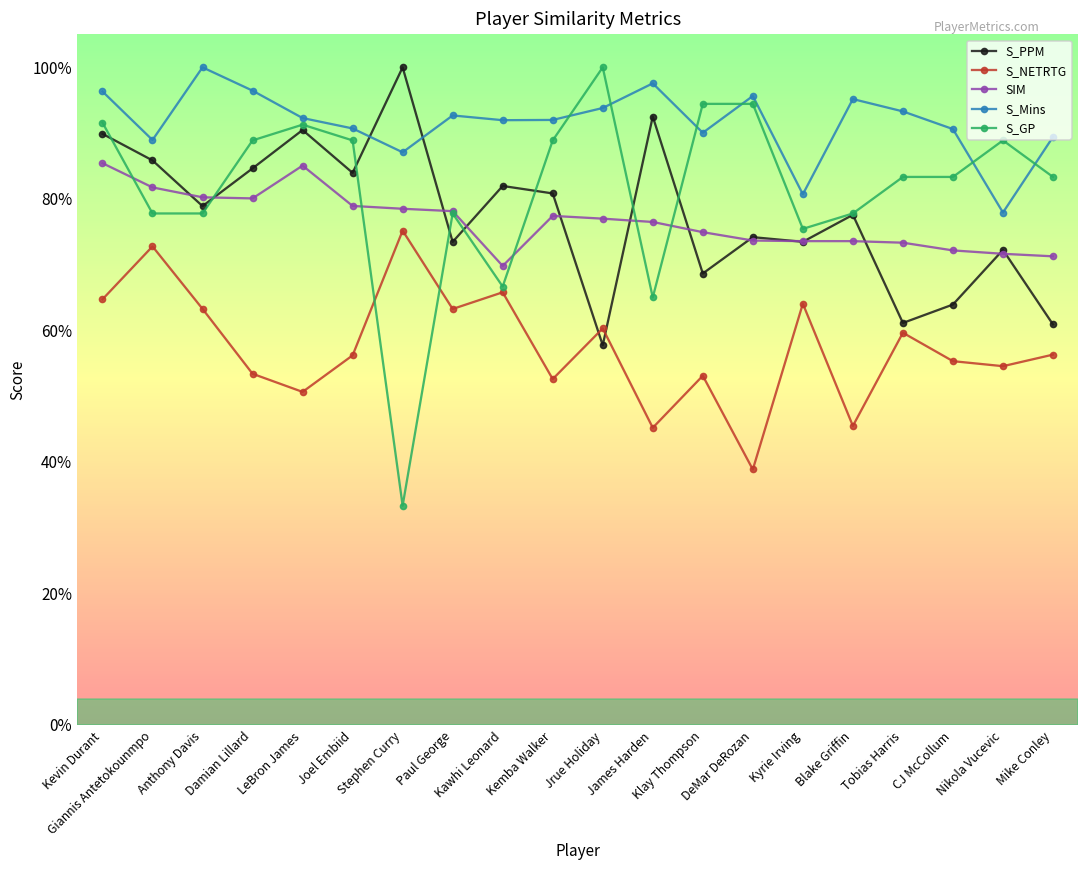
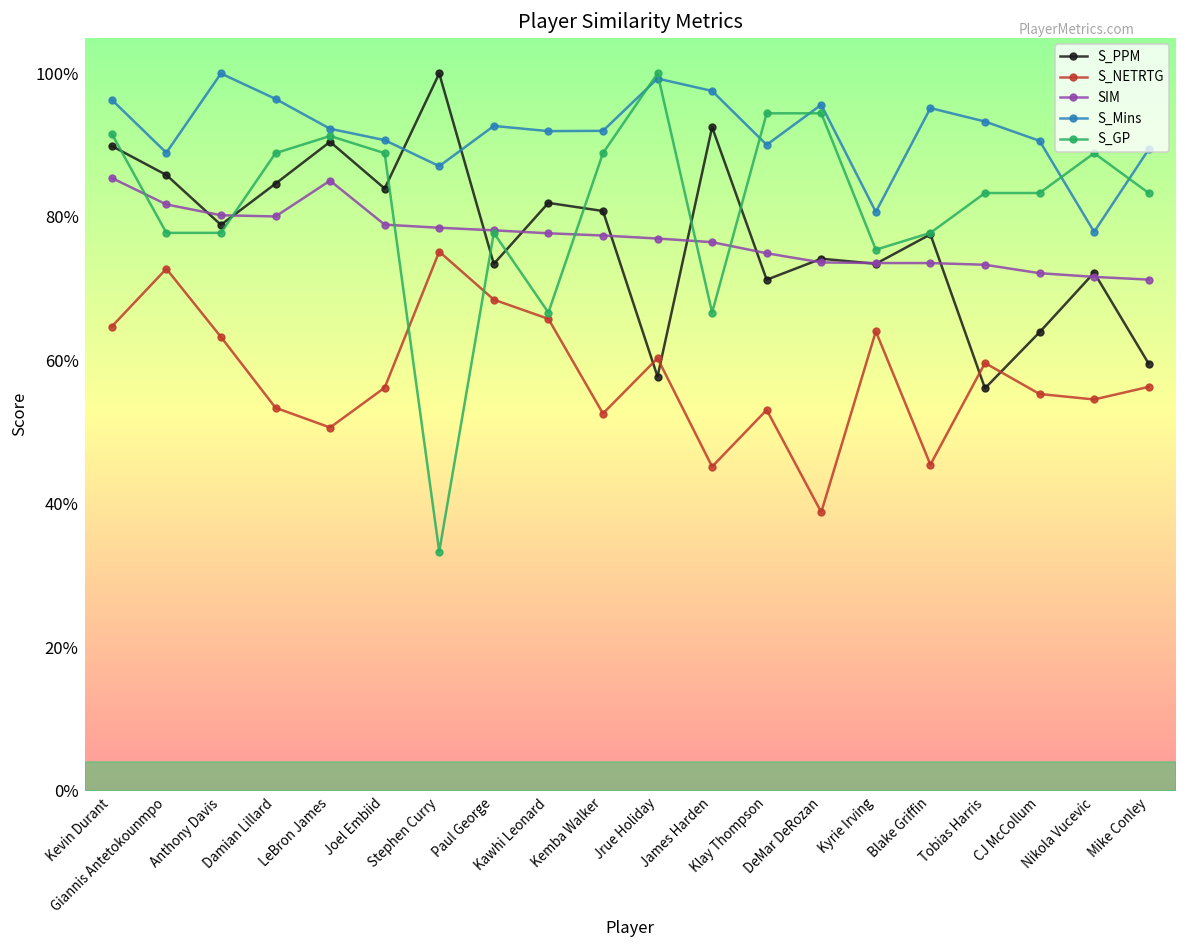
S_NETRTG, Paul George: 63% -> 68%
SIM, Kawhi Leonard: 70% -> 78%
S_Mins, Jrue Holiday: 94% -> 99%
S_GP, James Harden: 65% -> 67%
S_PPM, Klay Thompson: 69% -> 71%
S_PPM, Tobias Harris: 61% -> 56%
S_PPM, Mike Conley: 61% -> 60%
